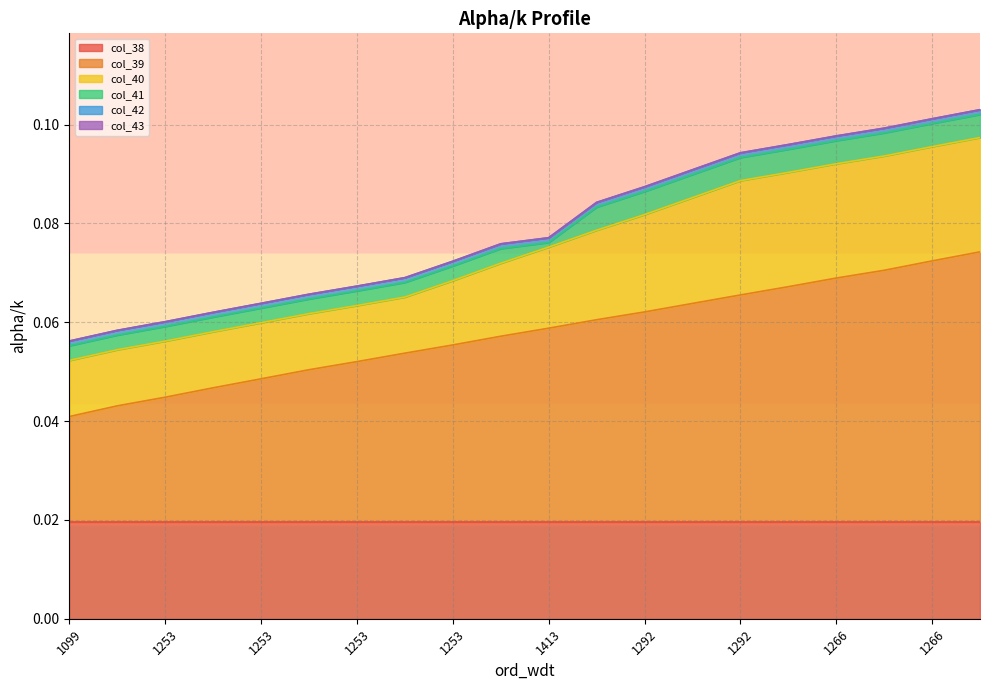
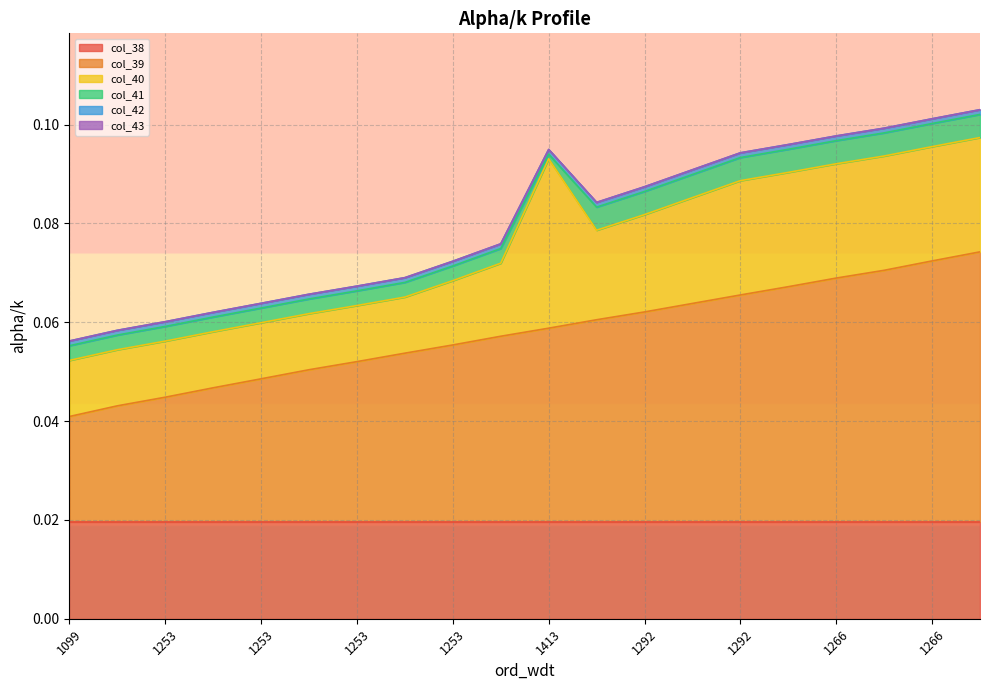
col_40, 1413: 0.016 -> 0.034
